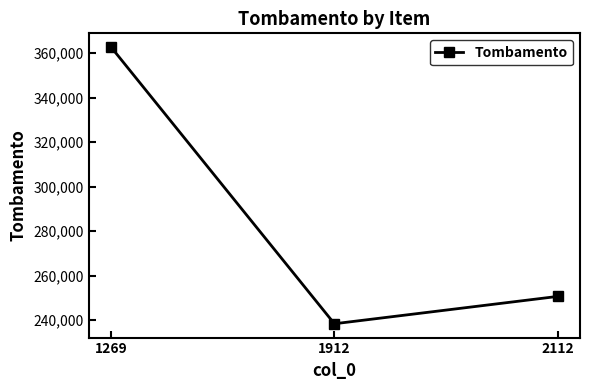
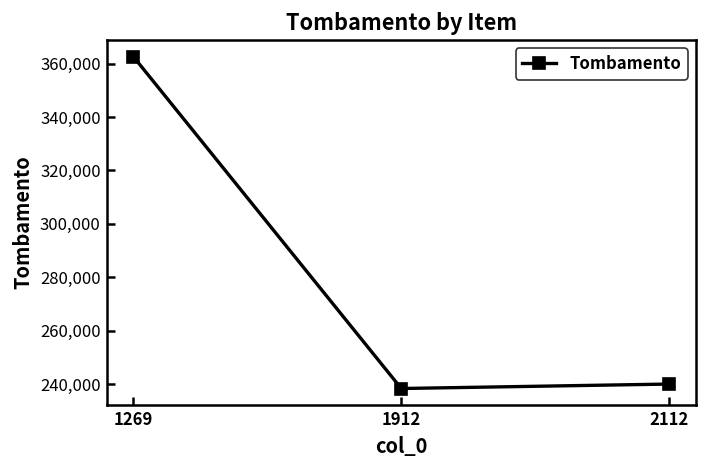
2112: 251,000 -> 240,000
